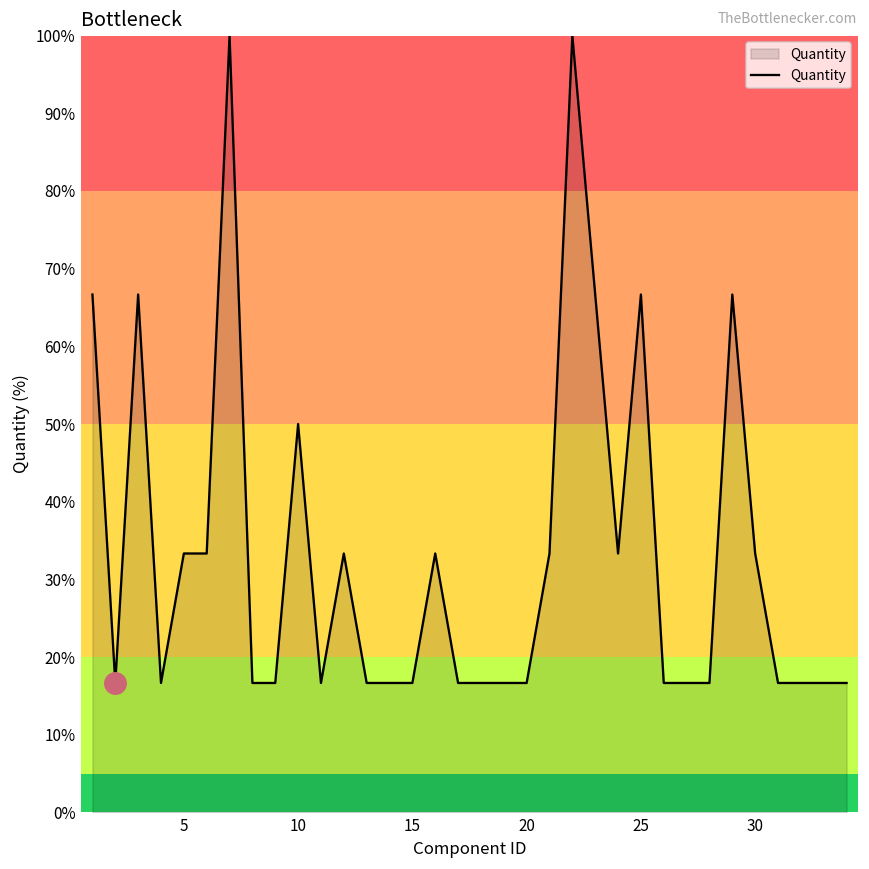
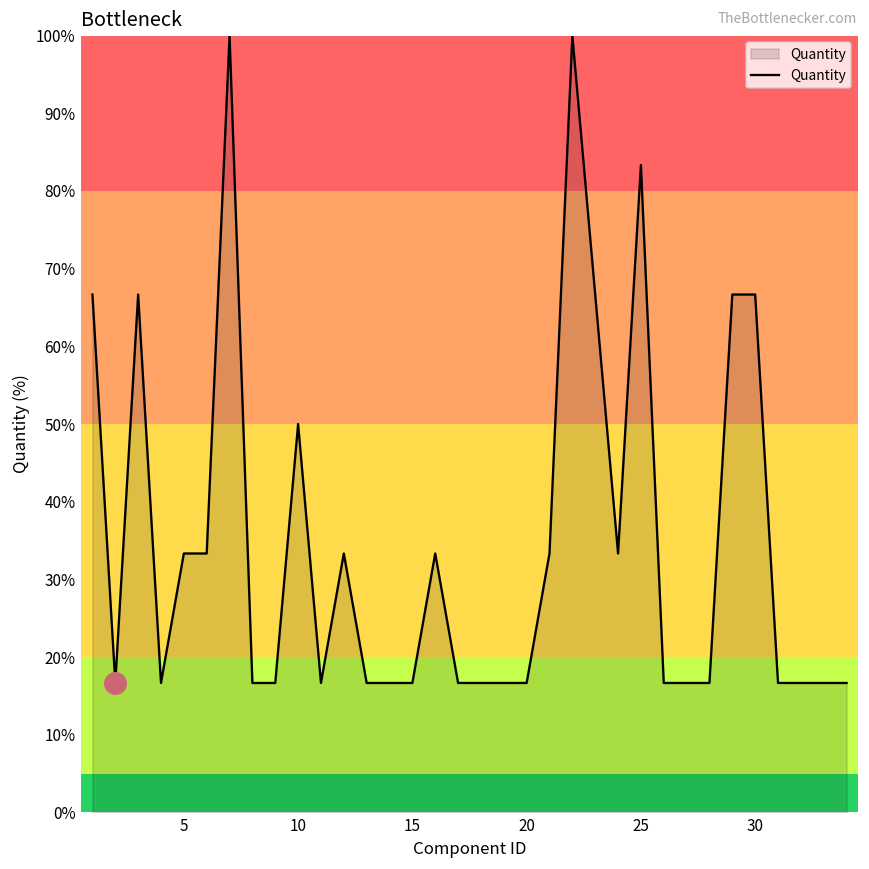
Quantity, 25: 67% -> 83%
Quantity, 30: 33% -> 67%
